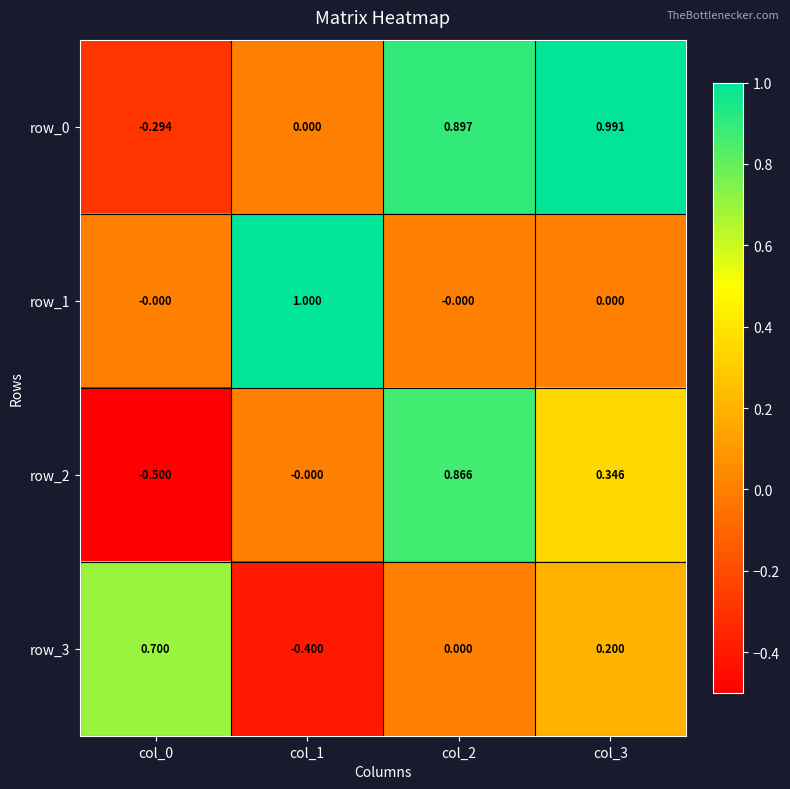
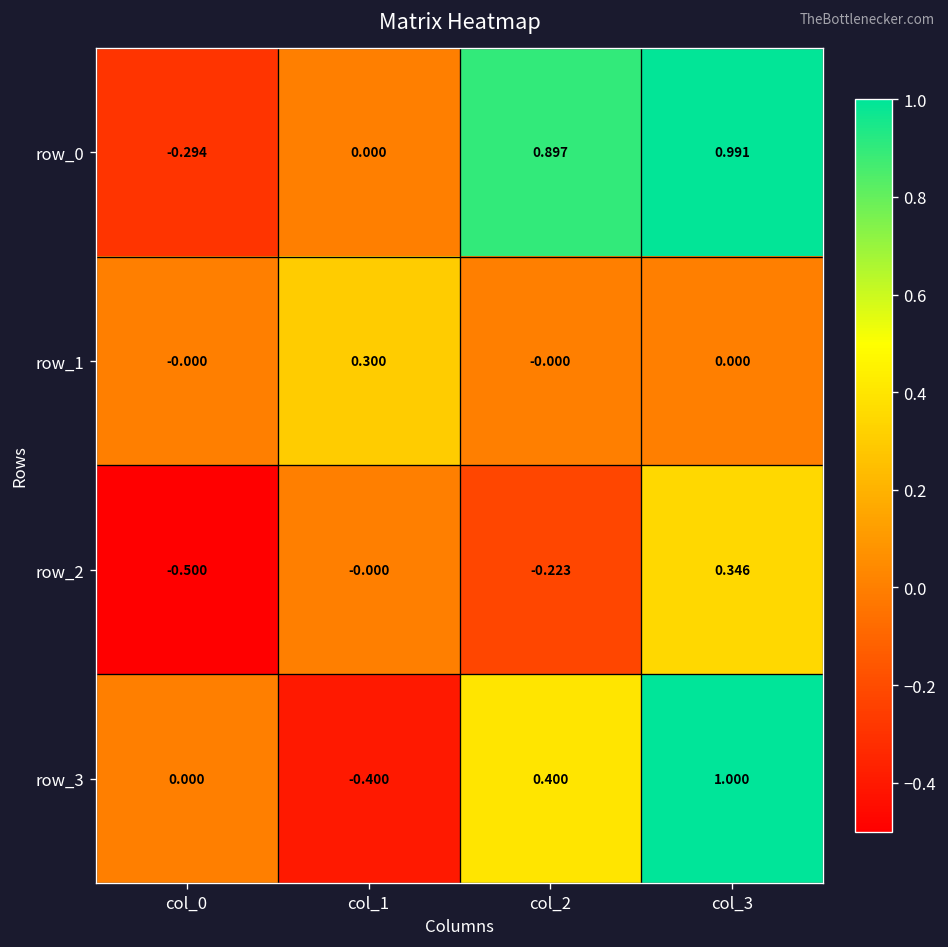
row_1, col_1: 1.000 -> 0.300
row_2, col_2: 0.866 -> -0.223
row_3, col_0: 0.700 -> 0.000
row_3, col_2: 0.000 -> 0.400
row_3, col_3: 0.200 -> 1.000
